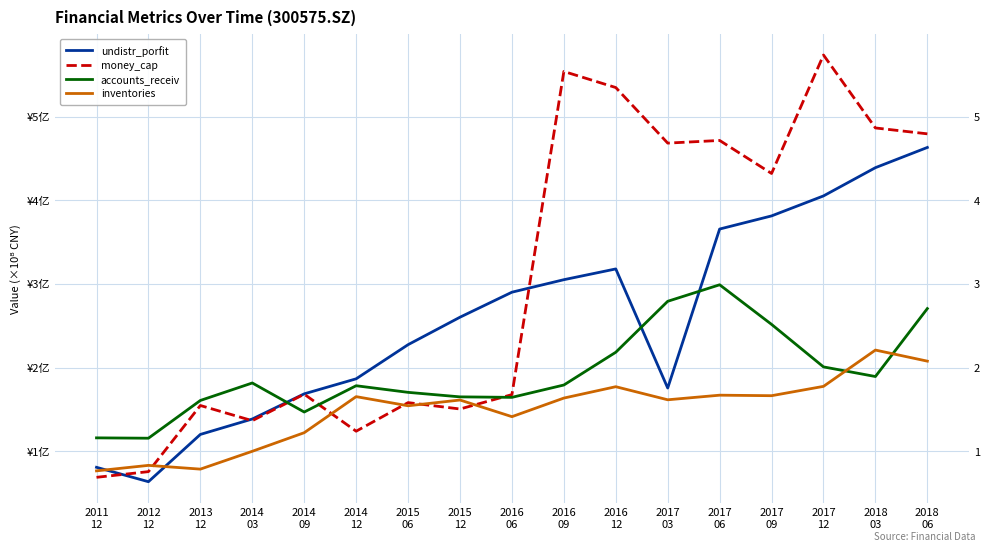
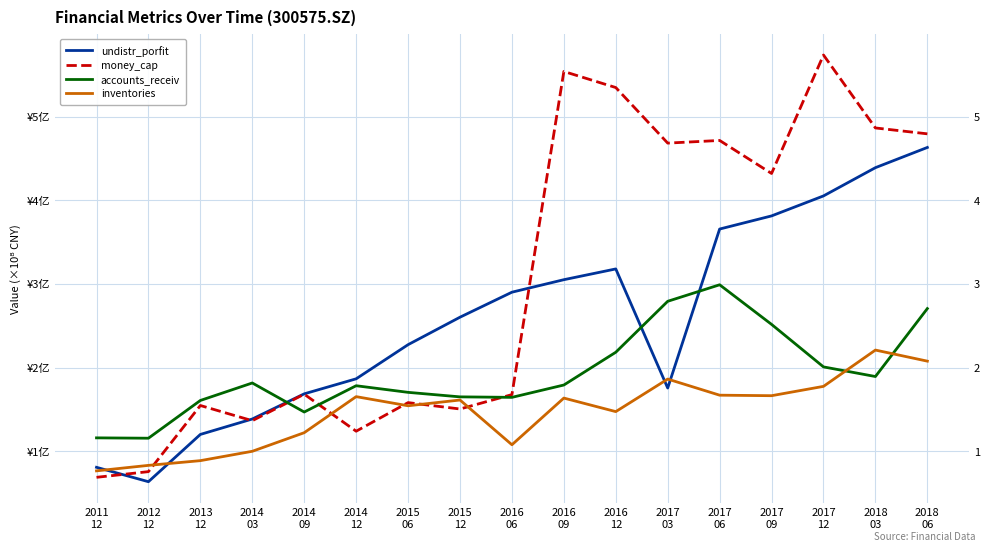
inventories, 2013 12: ¥0.8亿 -> ¥0.9亿
inventories, 2016 06: ¥1.4亿 -> ¥1.1亿
inventories, 2016 12: ¥1.8亿 -> ¥1.5亿
inventories, 2017 03: ¥1.6亿 -> ¥1.9亿
